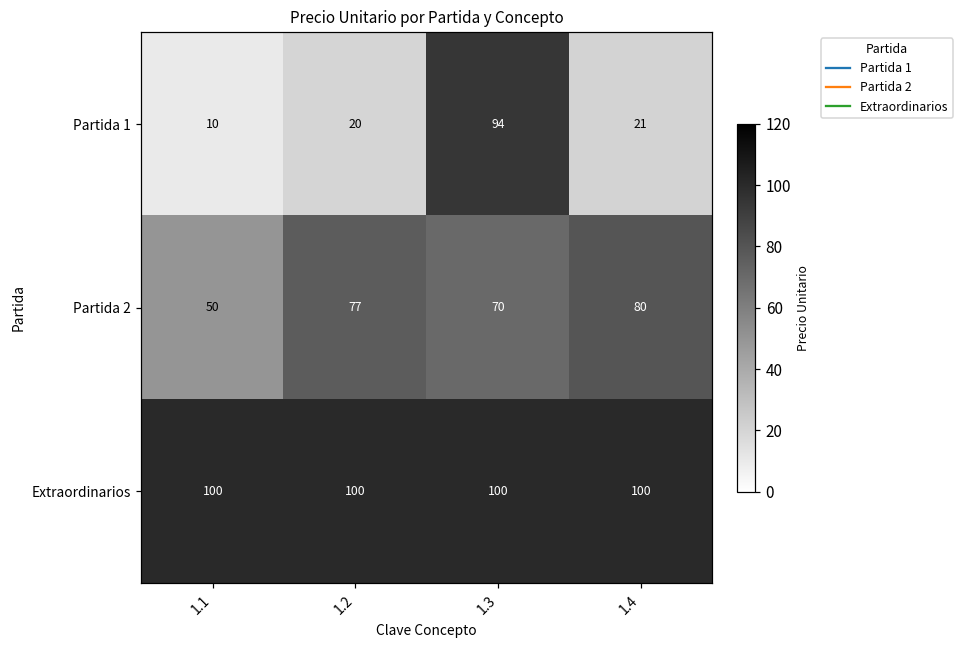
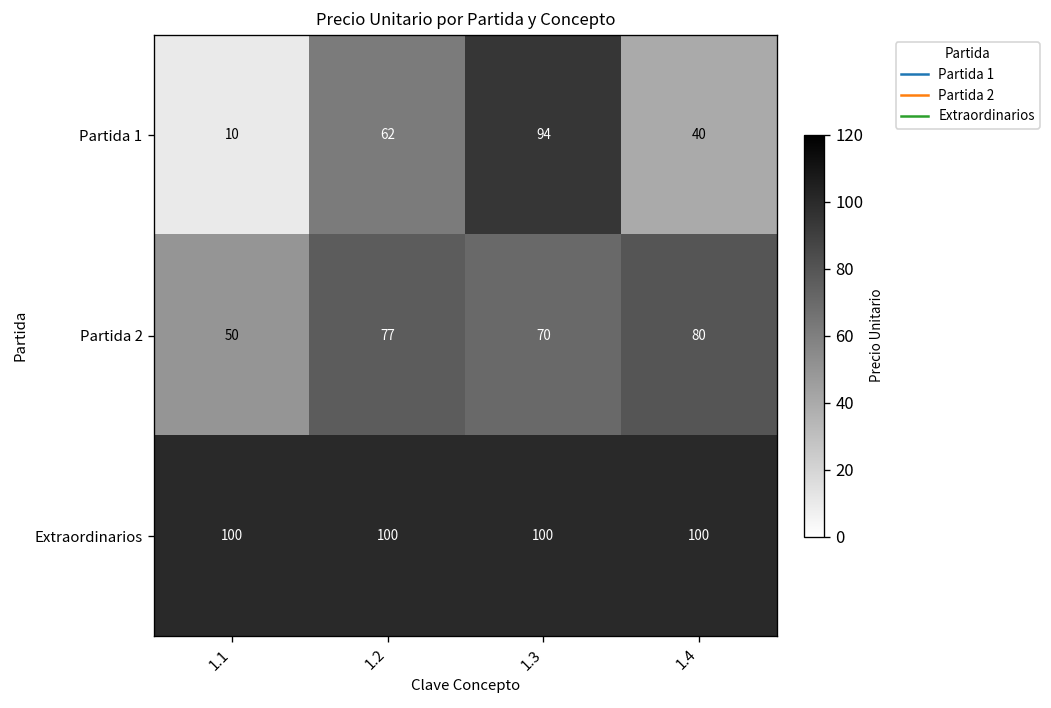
Partida 1, 1.2: 20 -> 62
Partida 1, 1.4: 21 -> 40
